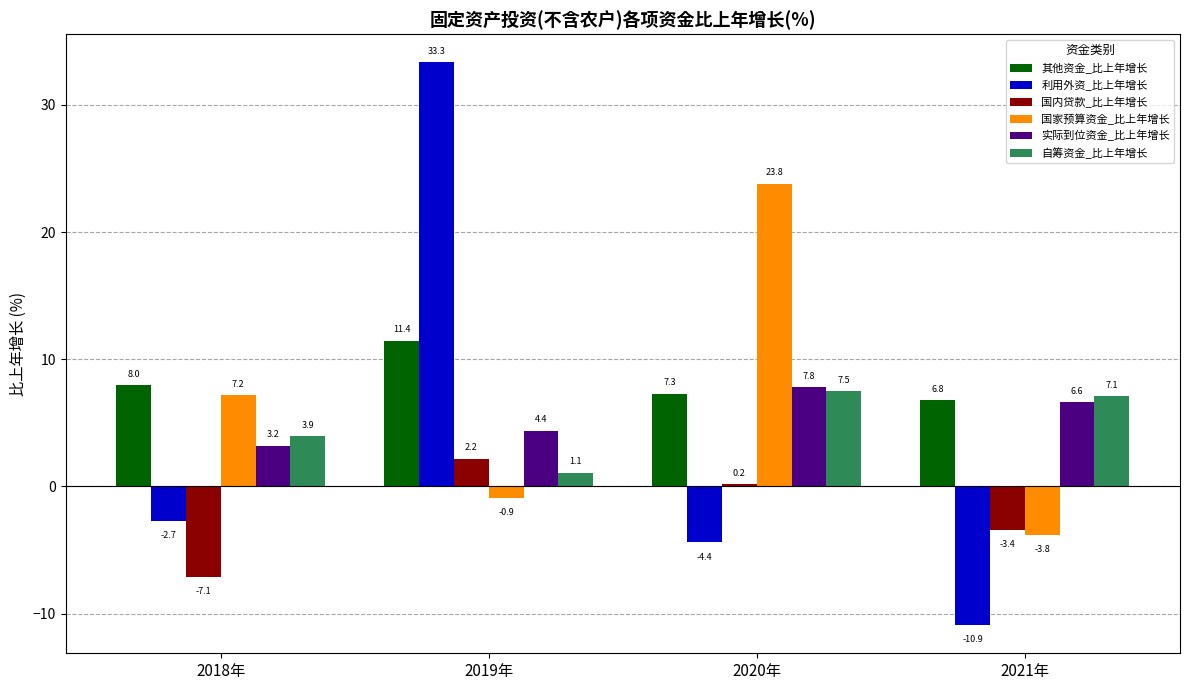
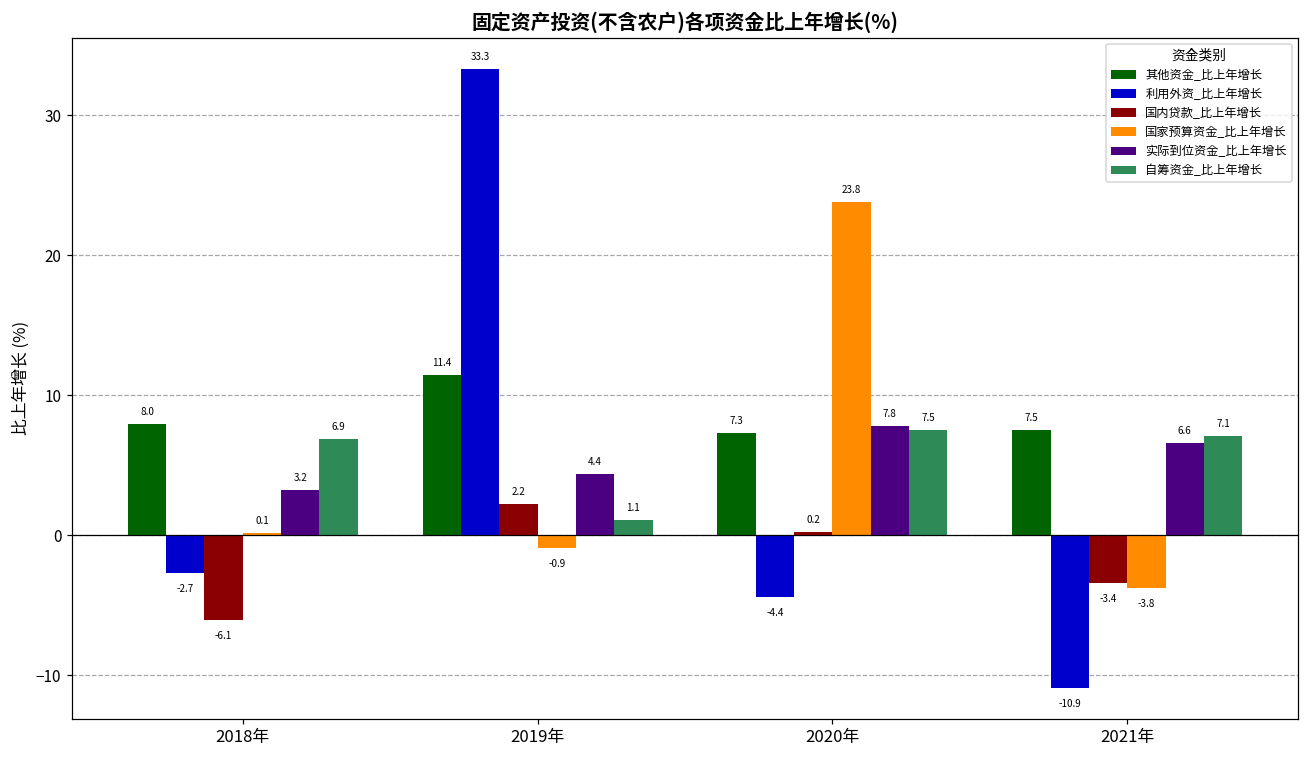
国内贷款_比上年增长, 2018年: -7.1 -> -6.1
国家预算资金_比上年增长, 2018年: 7.2 -> 0.1
自筹资金_比上年增长, 2018年: 3.9 -> 6.9
其他资金_比上年增长, 2021年: 6.8 -> 7.5
